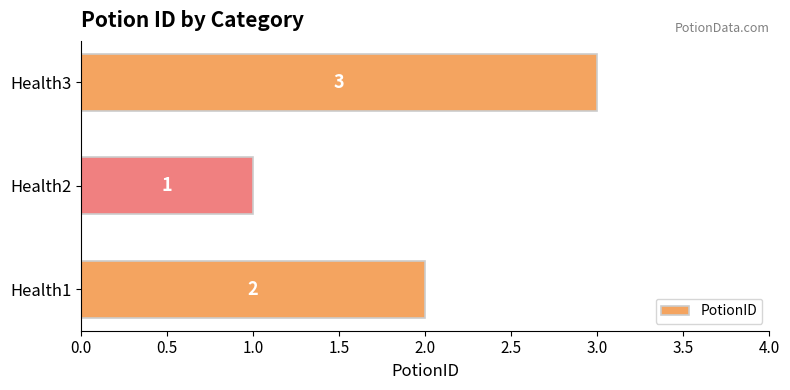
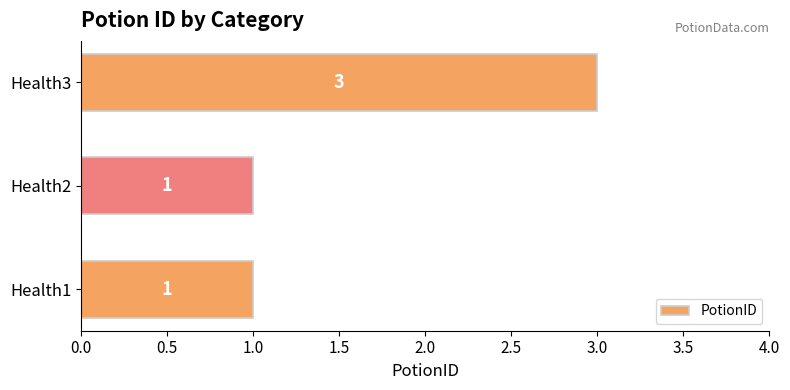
Health1: 2 -> 1
